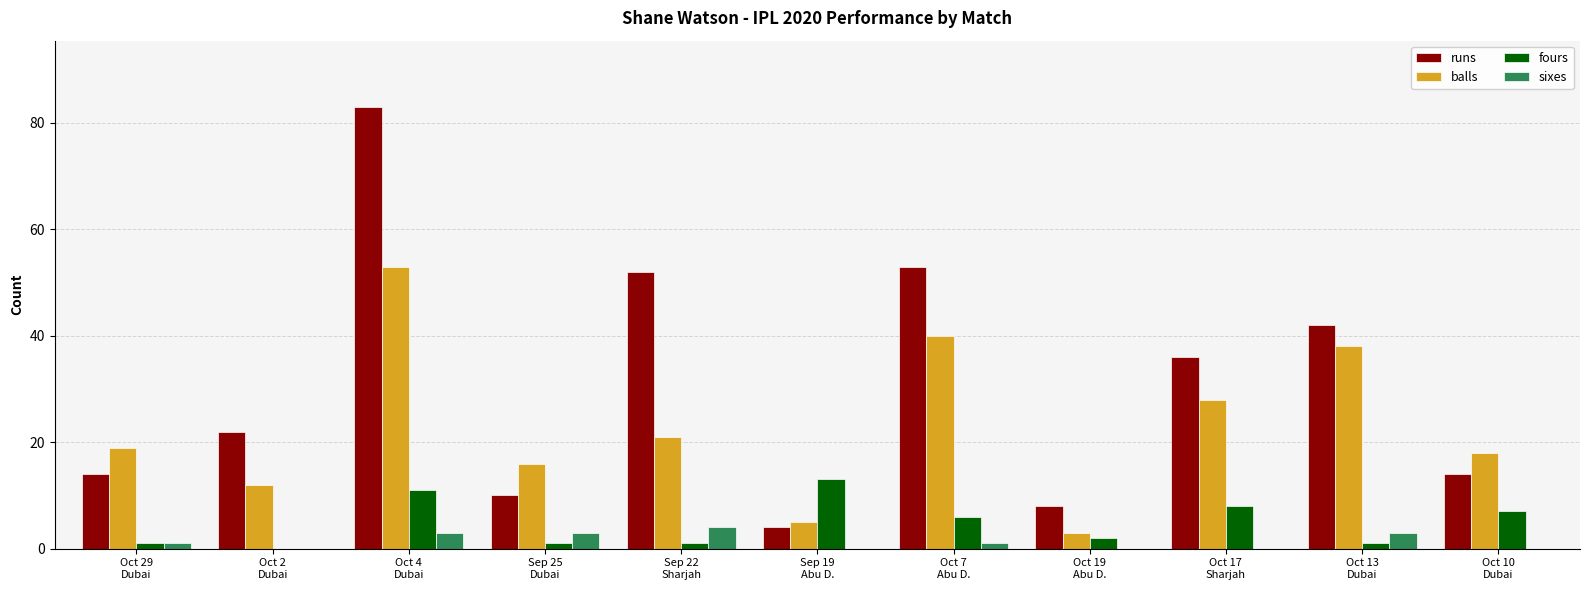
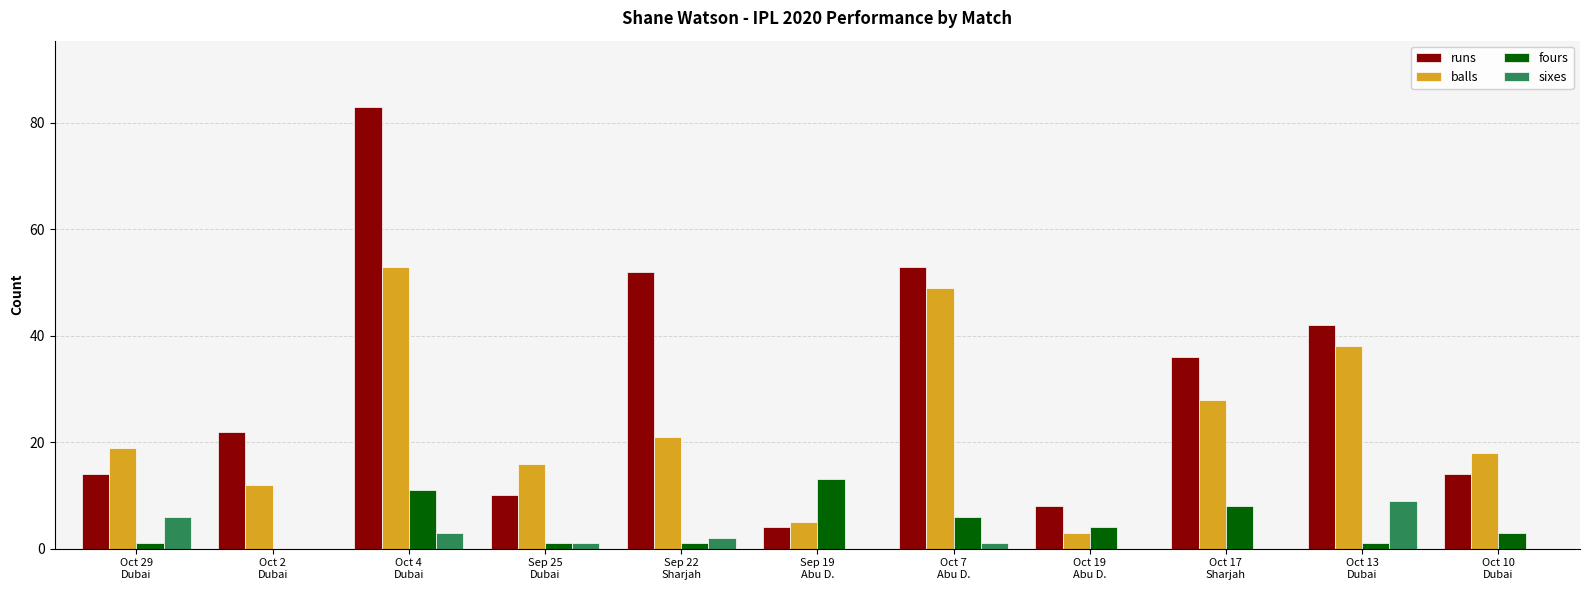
sixes, Oct 29 Dubai: 1 -> 6
sixes, Sep 25 Dubai: 3 -> 1
sixes, Sep 22 Sharjah: 4 -> 2
balls, Oct 7 Abu D.: 40 -> 49
fours, Oct 19 Abu D.: 2 -> 4
sixes, Oct 13 Dubai: 3 -> 9
fours, Oct 10 Dubai: 7 -> 3
